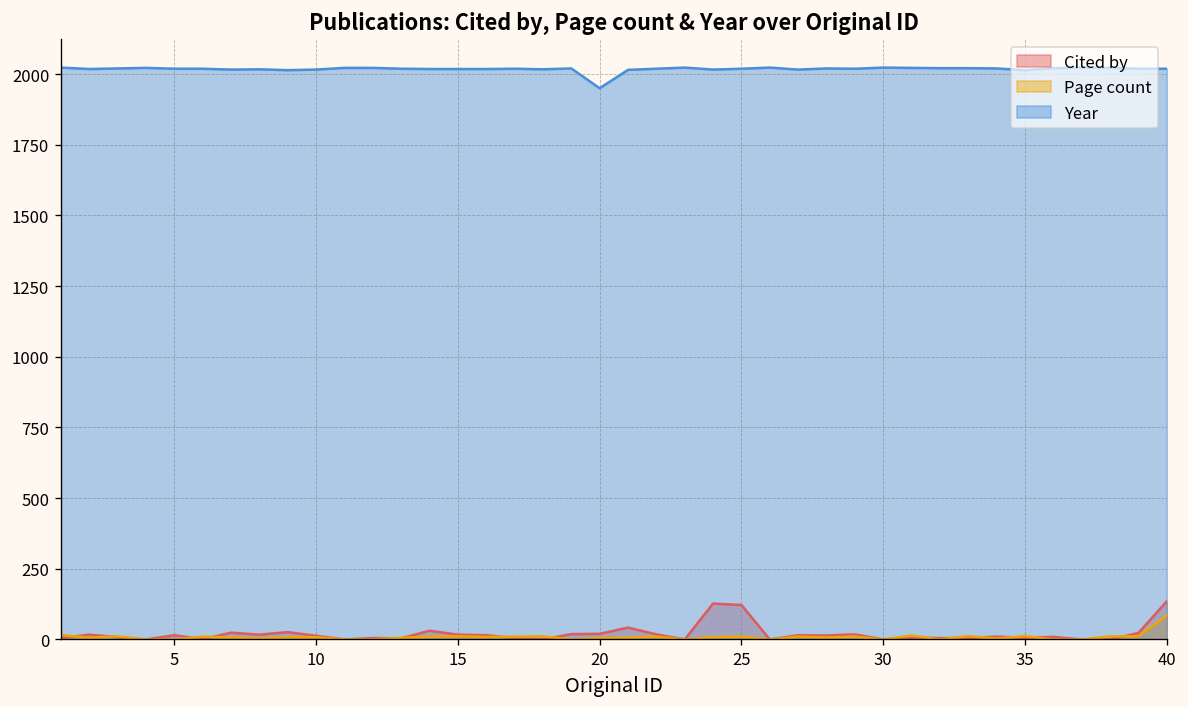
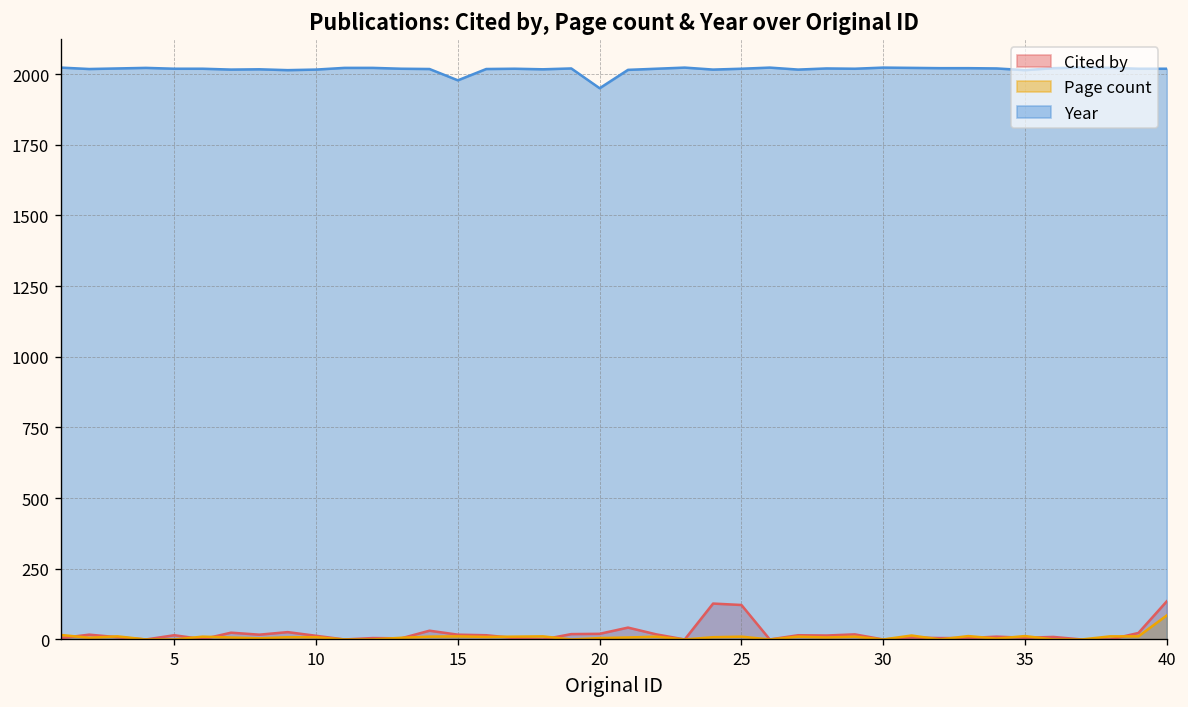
Year, 15: 2020 -> 1980
